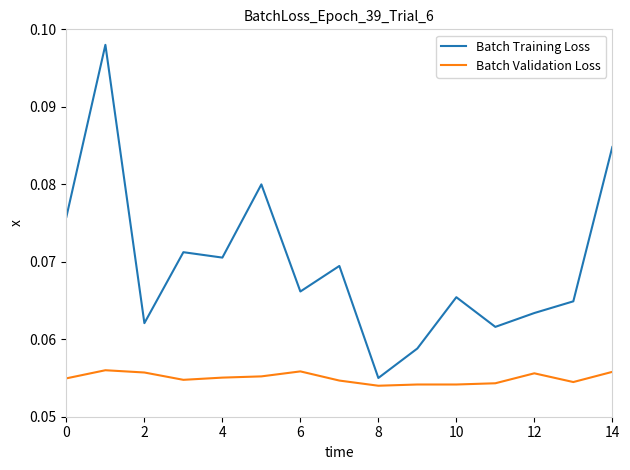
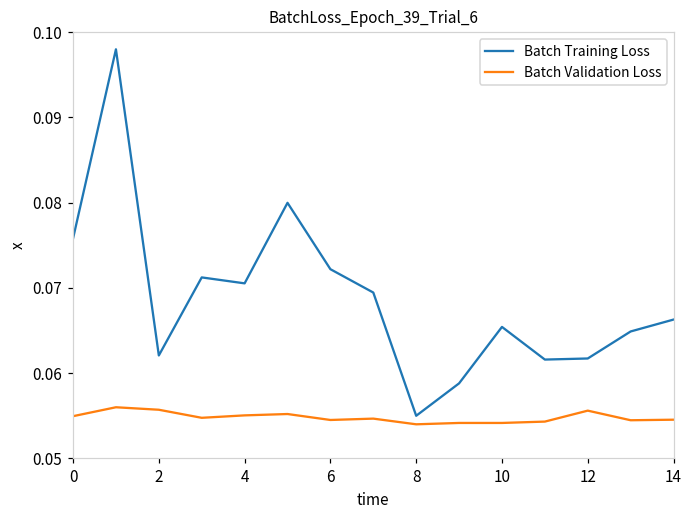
Batch Training Loss, 6: 0.066 -> 0.072
Batch Validation Loss, 6: 0.056 -> 0.055
Batch Training Loss, 12: 0.063 -> 0.062
Batch Training Loss, 14: 0.085 -> 0.066
Batch Validation Loss, 14: 0.056 -> 0.055
